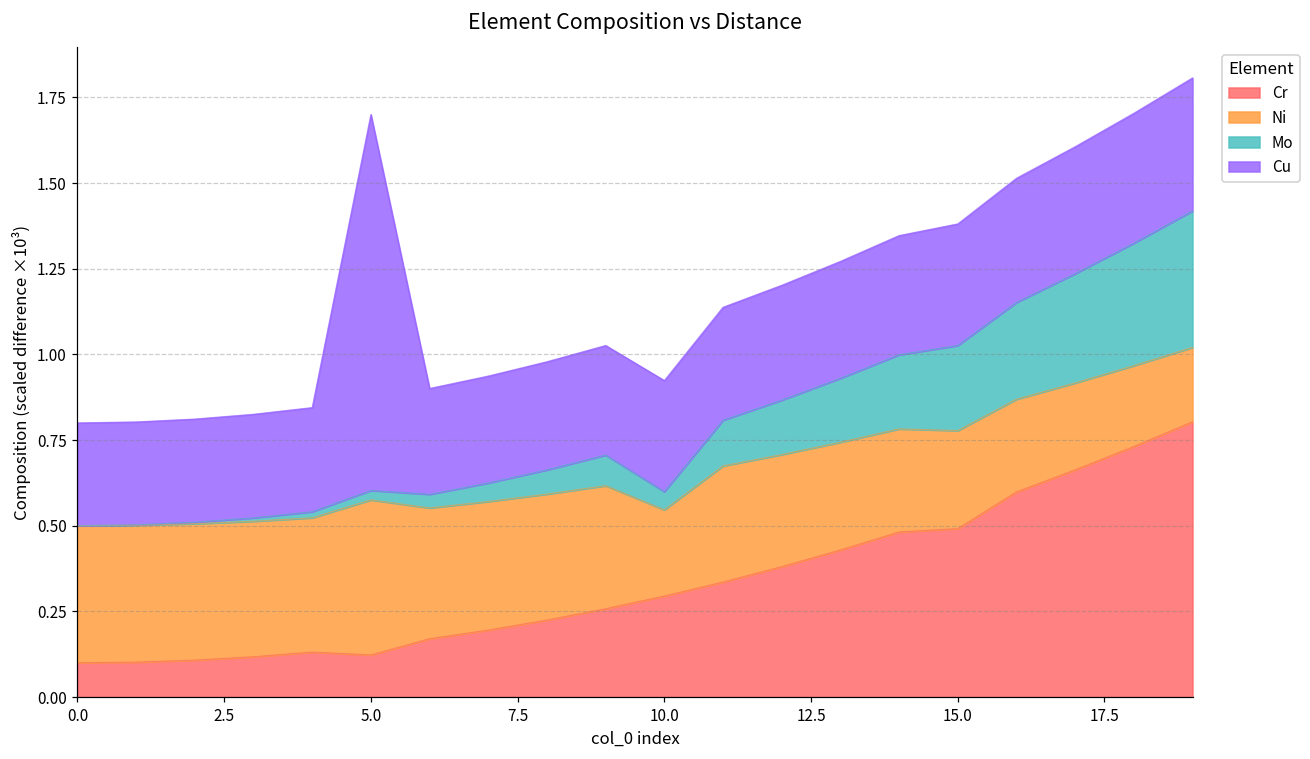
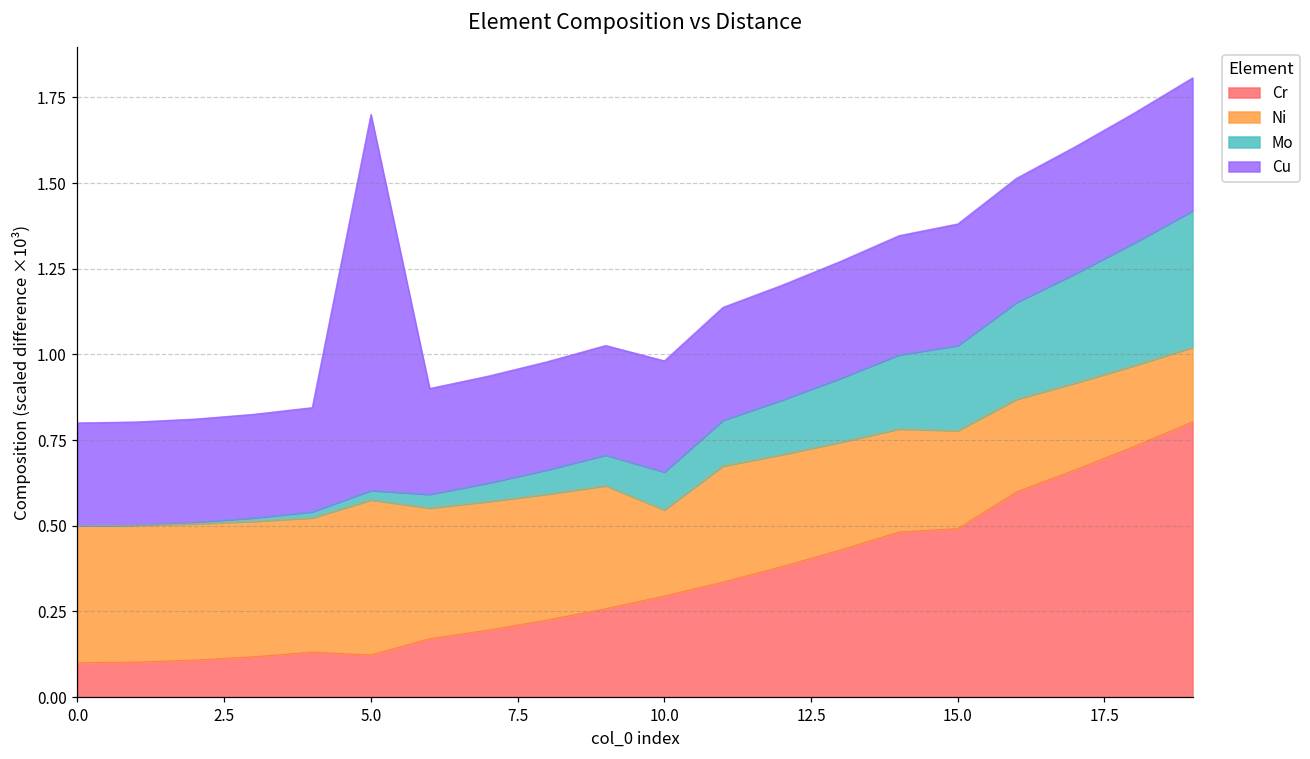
Mo, 10.0: 0.05 -> 0.11
